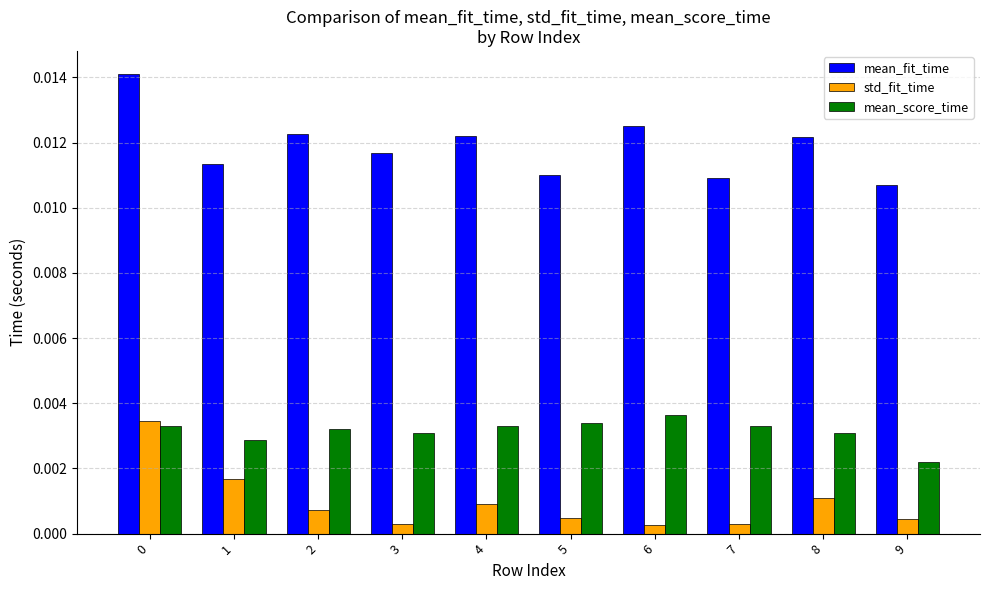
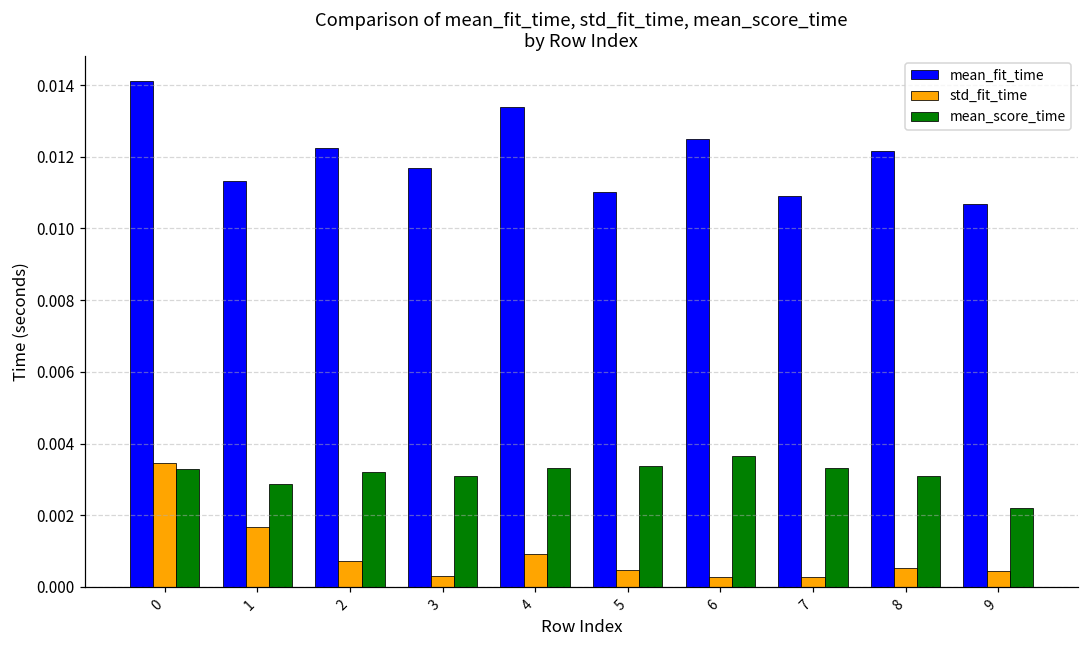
mean_fit_time, 4: 0.0122 -> 0.0134
std_fit_time, 8: 0.0011 -> 0.0005
